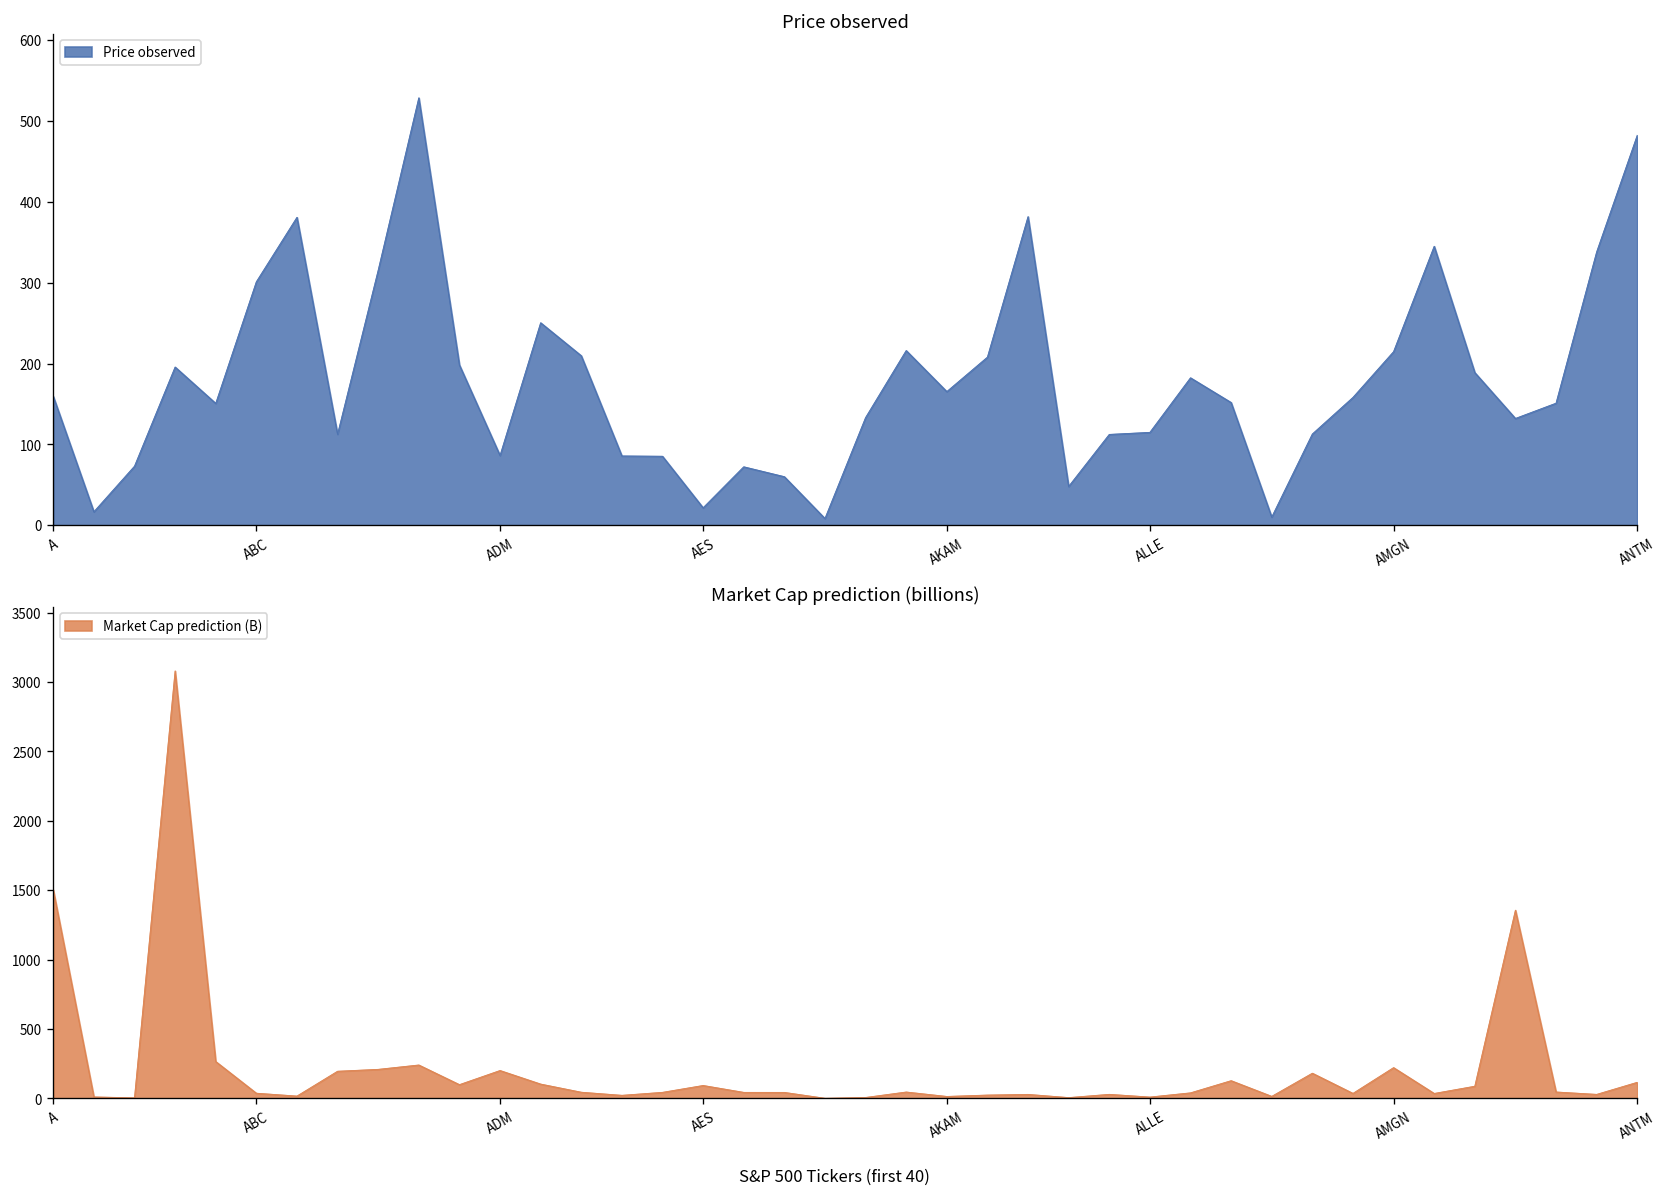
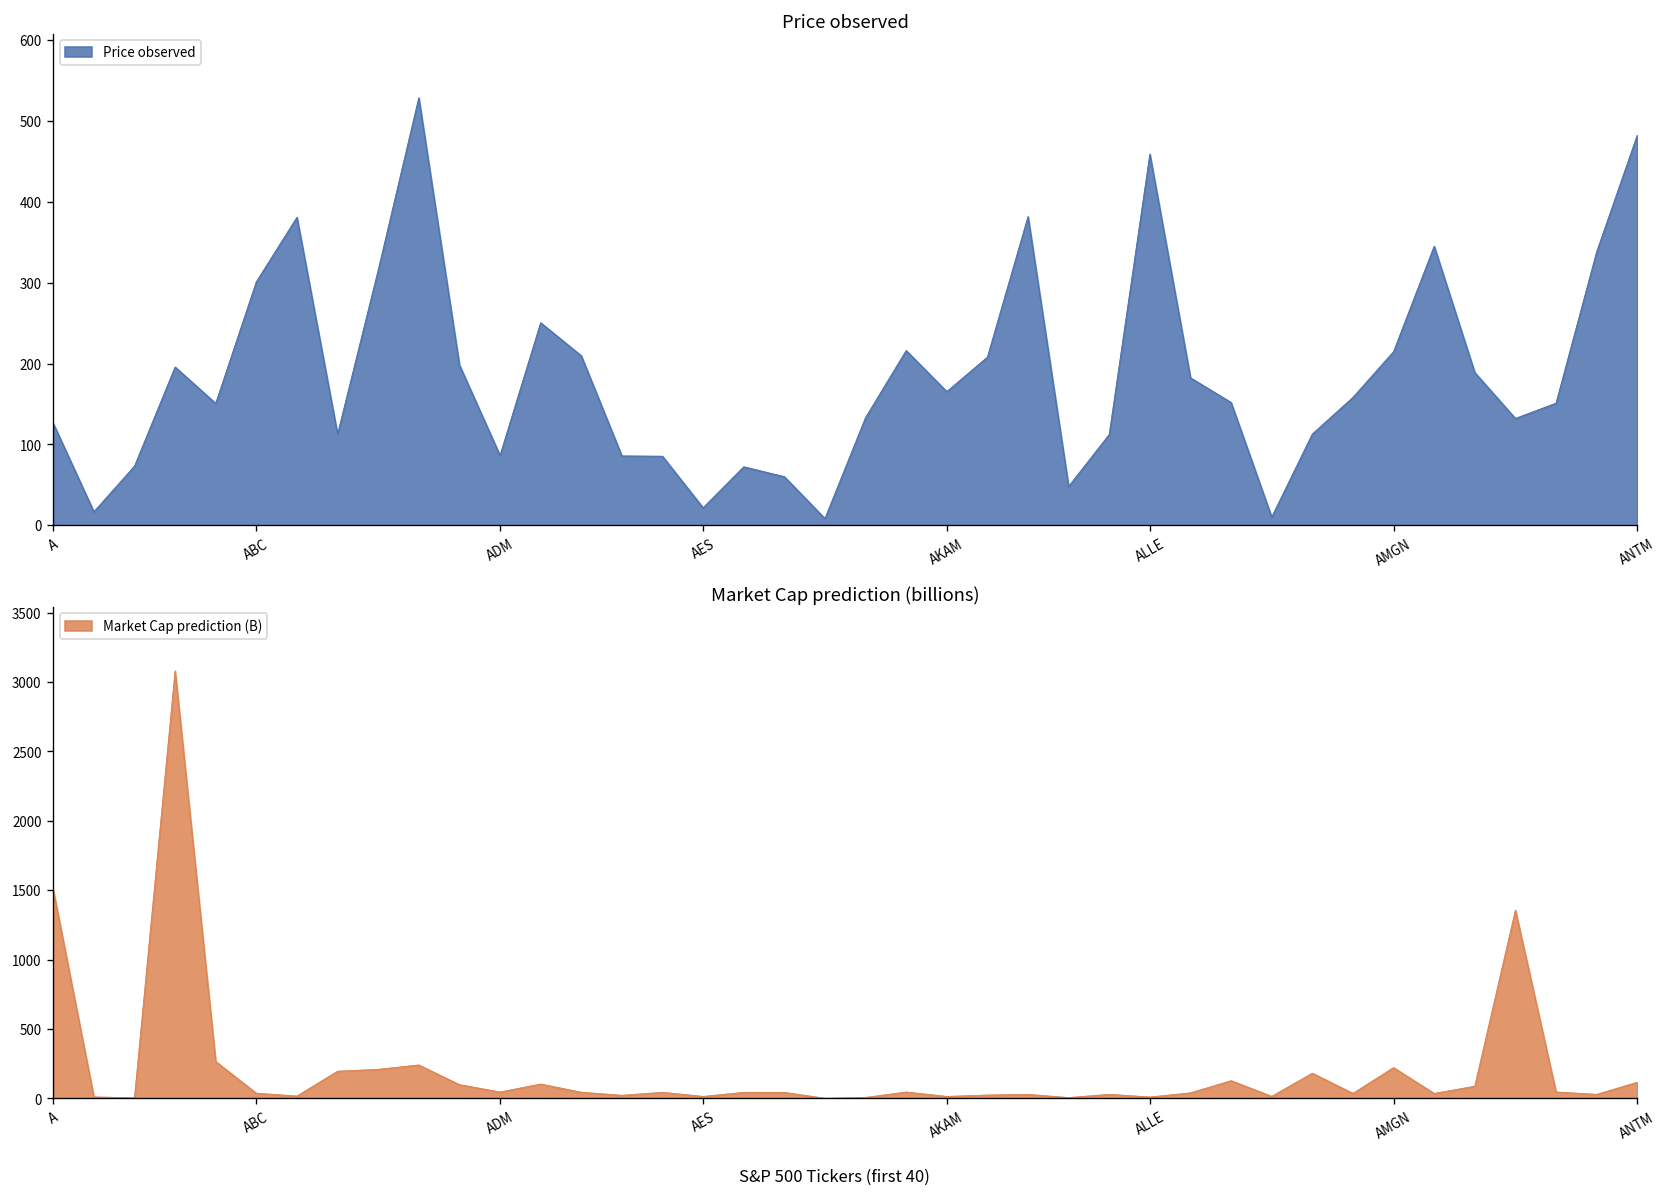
Price observed, A: 160 -> 130
Price observed, ALLE: 110 -> 460
Market Cap prediction (billions), ADM: 200 -> 50
Market Cap prediction (billions), AES: 90 -> 10
